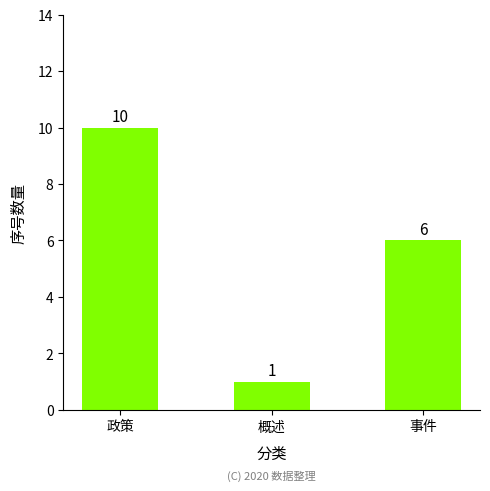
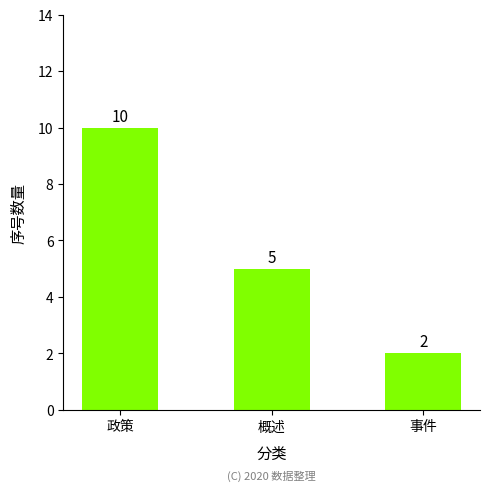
概述: 1 -> 5
事件: 6 -> 2
